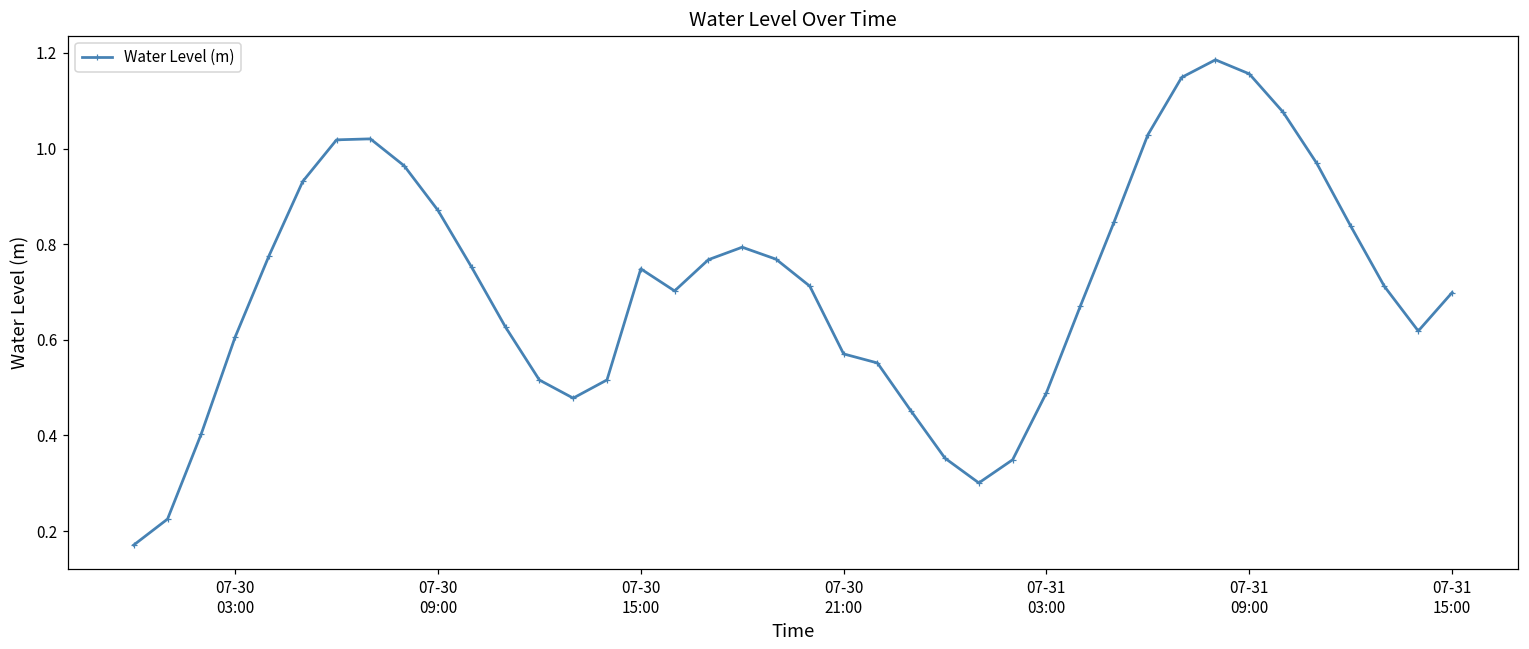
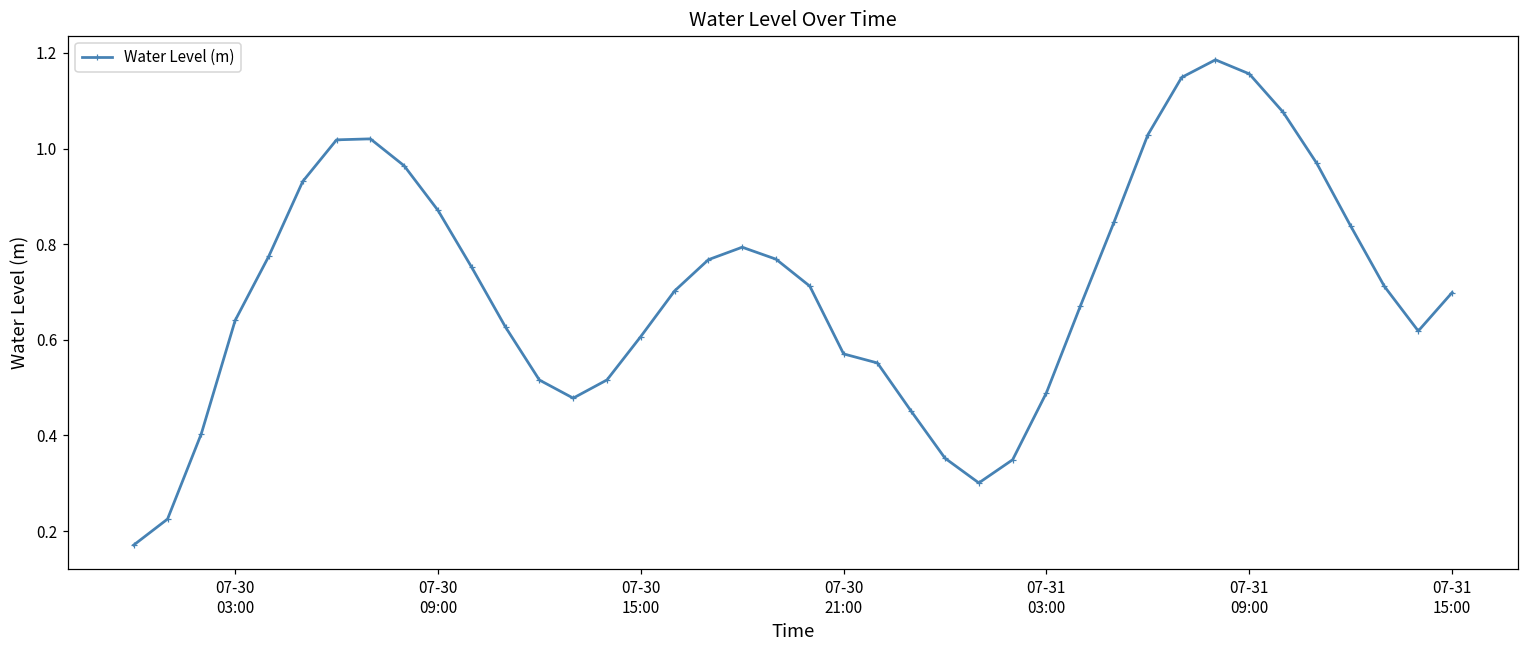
07-30 03:00: 0.61 -> 0.64
07-30 15:00: 0.75 -> 0.61
